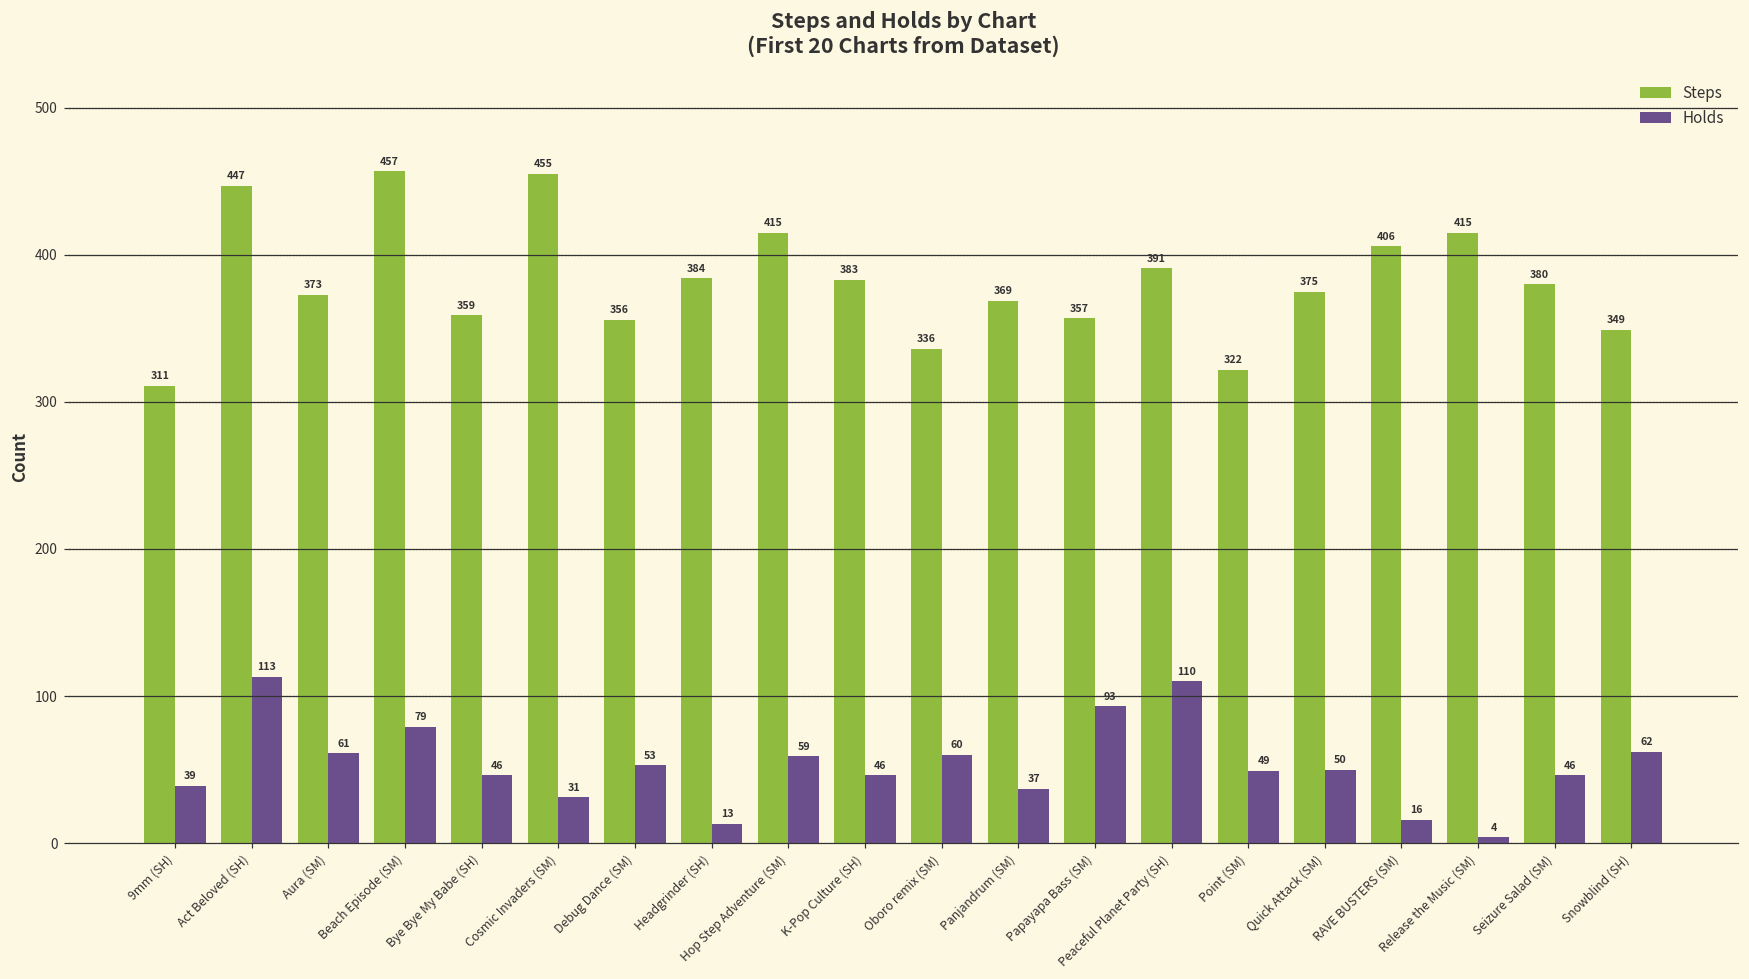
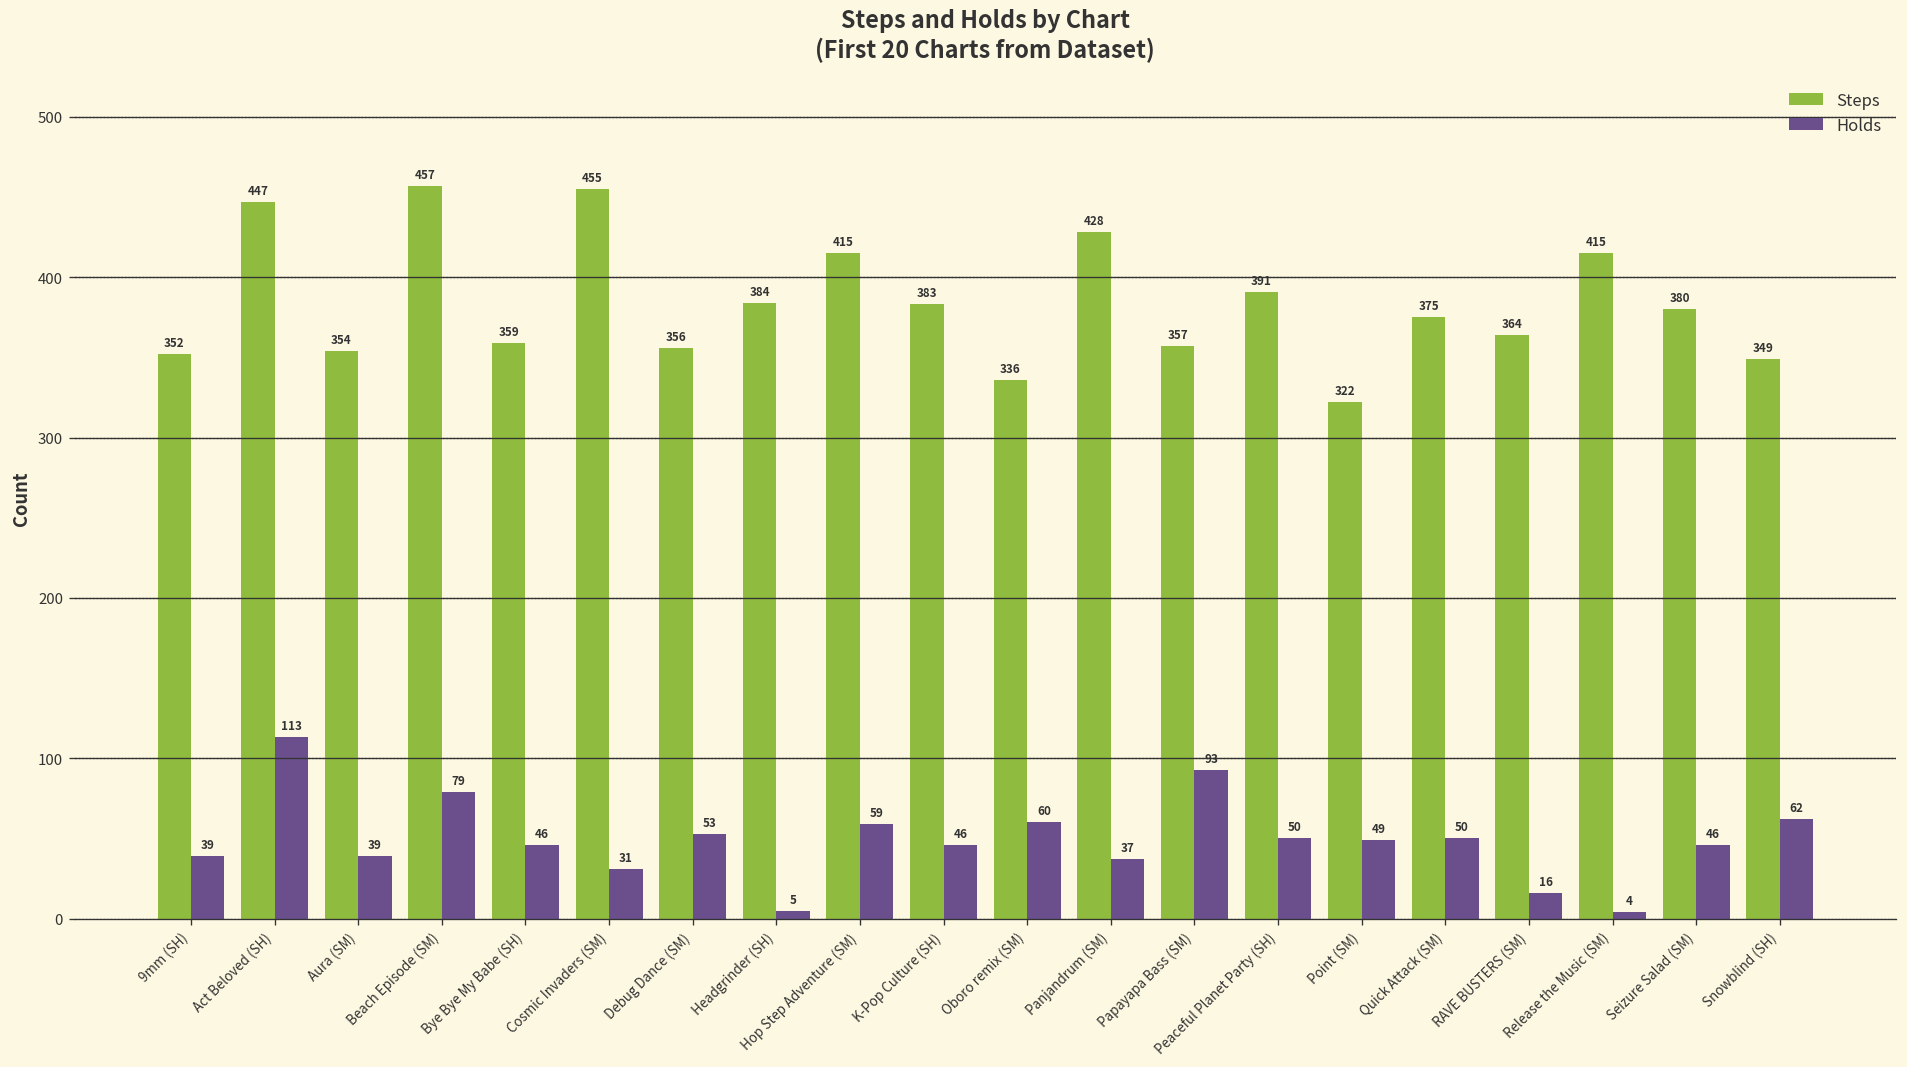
Steps, 9mm (SH): 311 -> 352
Steps, Aura (SM): 373 -> 354
Holds, Aura (SM): 61 -> 39
Holds, Headgrinder (SH): 13 -> 5
Steps, Panjandrum (SM): 369 -> 428
Holds, Peaceful Planet Party (SH): 110 -> 50
Steps, RAVE BUSTERS (SM): 406 -> 364
